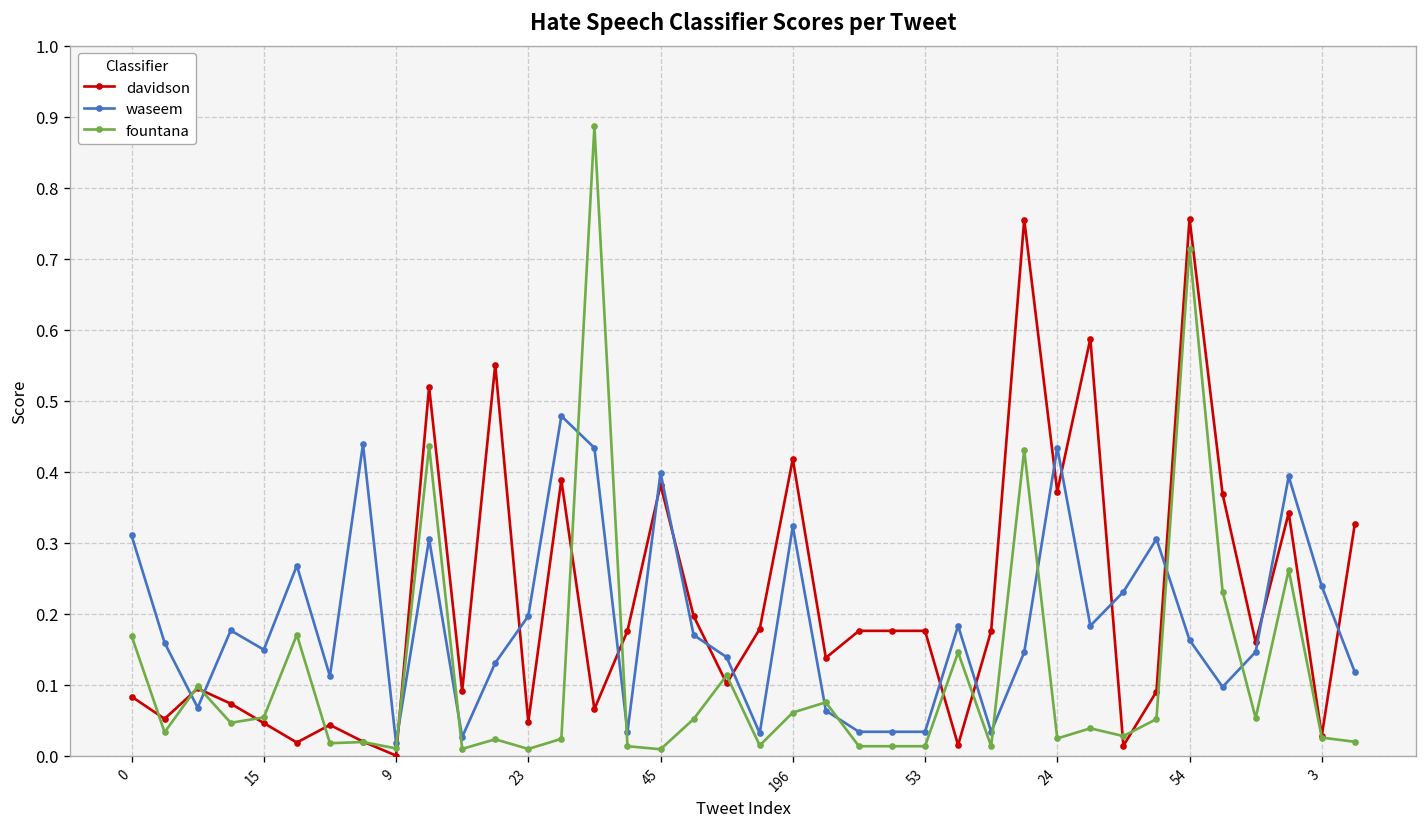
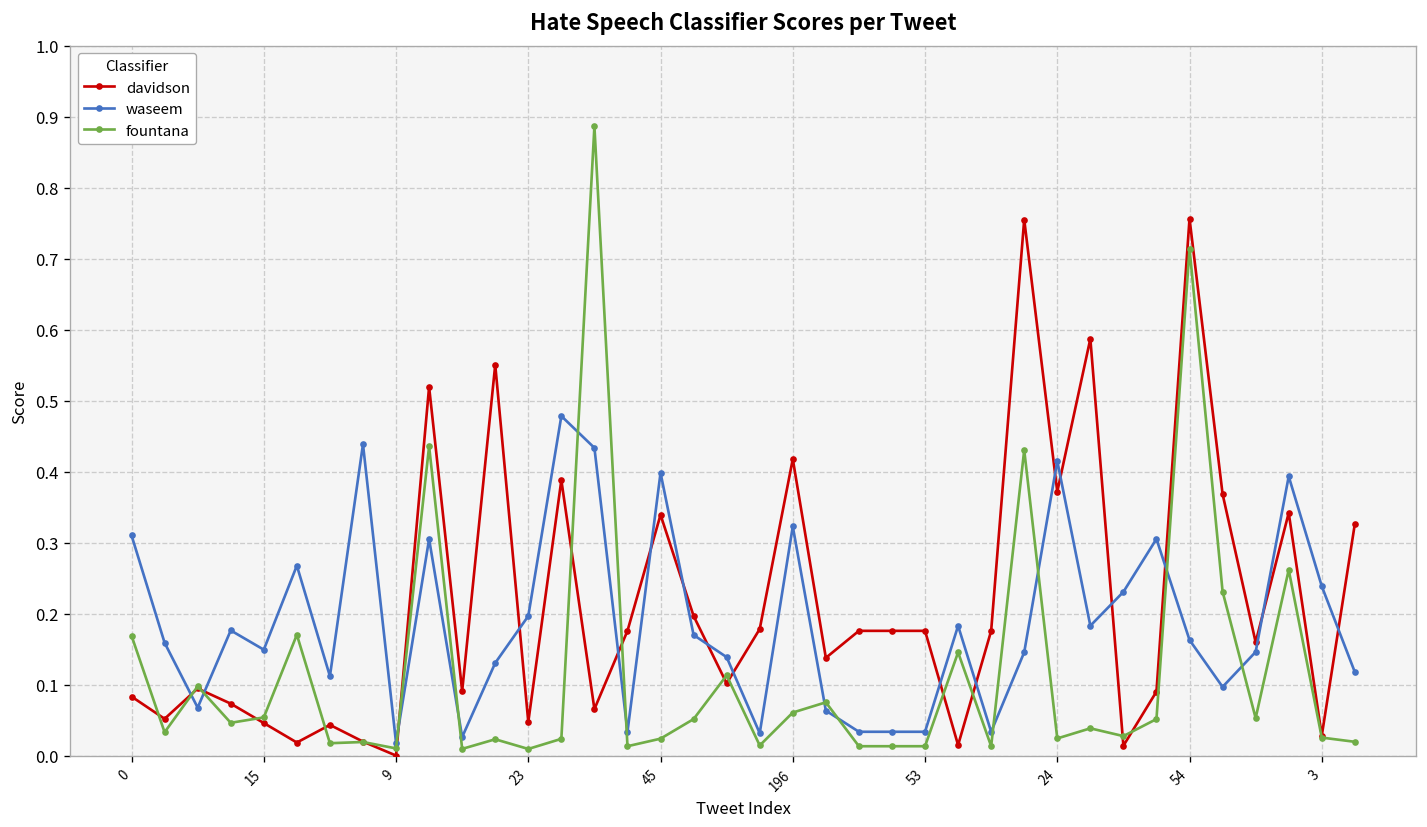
davidson, 45: 0.38 -> 0.34
fountana, 45: 0.01 -> 0.02
waseem, 24: 0.43 -> 0.41
